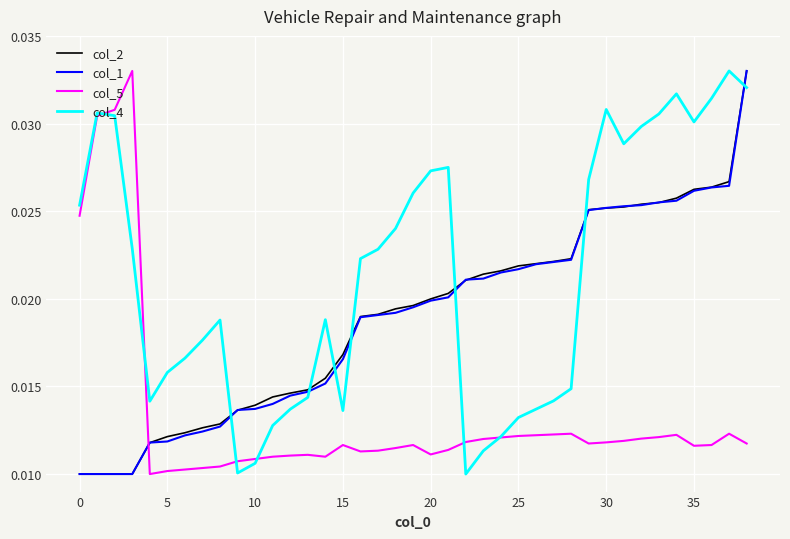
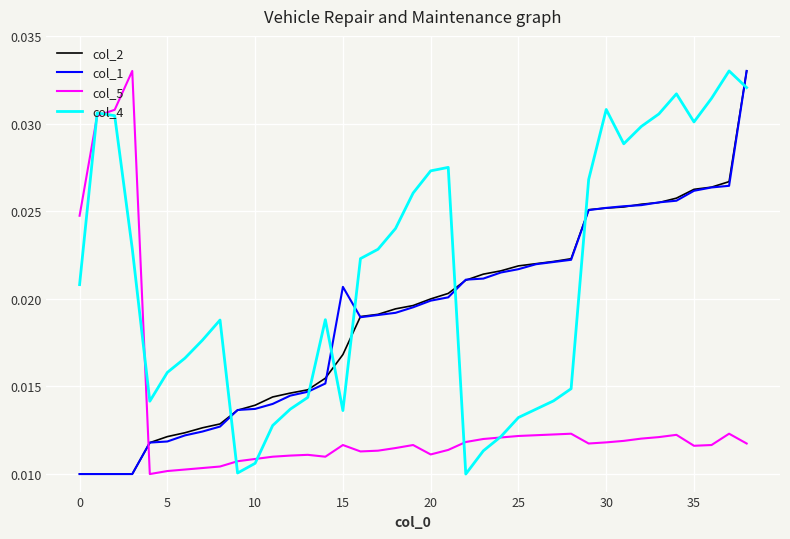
col_4, 0: 0.0253 -> 0.0208
col_1, 15: 0.0166 -> 0.0207
